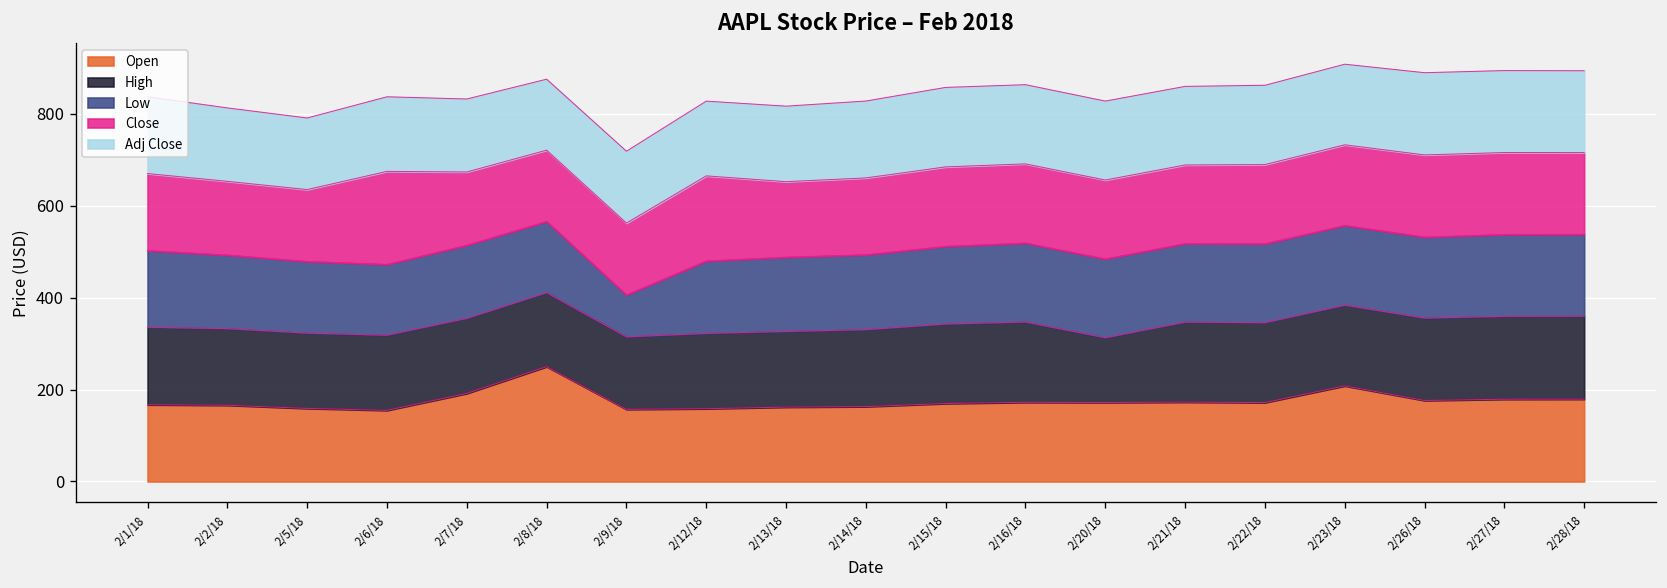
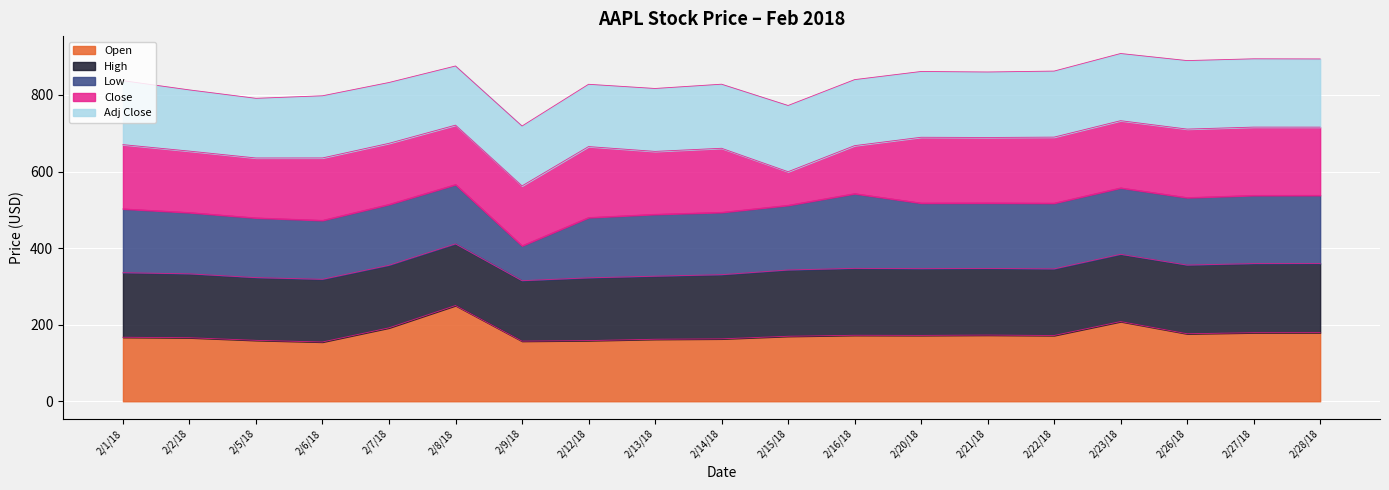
Close, 2/6/18: 200 -> 160
Close, 2/15/18: 170 -> 90
Low, 2/16/18: 170 -> 200
Close, 2/16/18: 170 -> 130
High, 2/20/18: 140 -> 170
